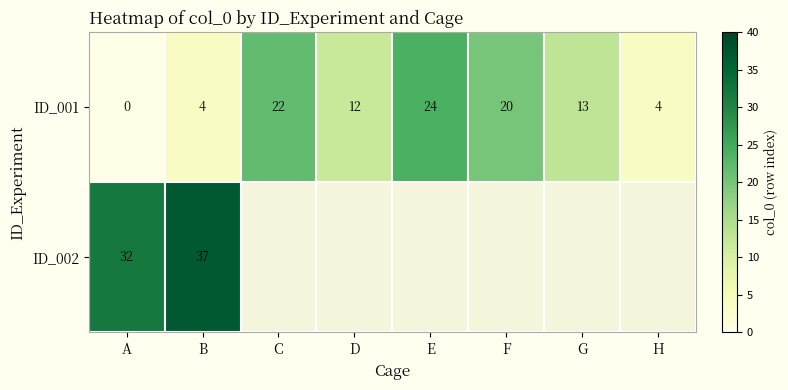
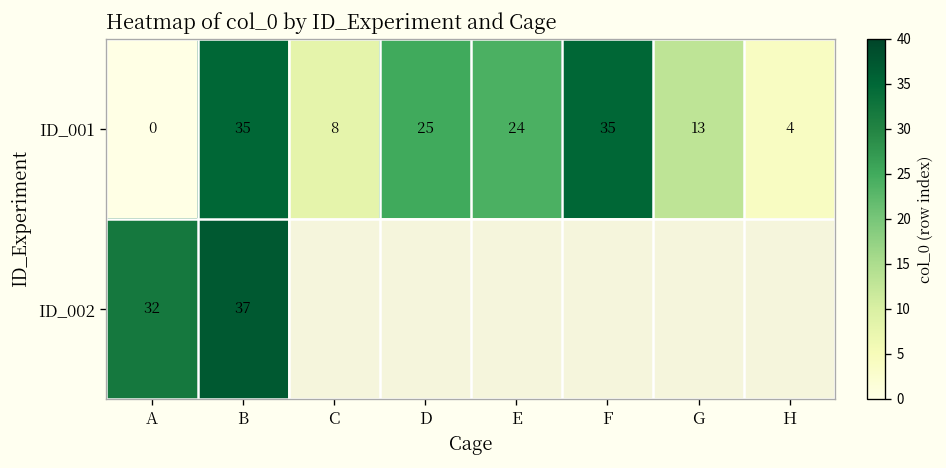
ID_001, B: 4 -> 35
ID_001, C: 22 -> 8
ID_001, D: 12 -> 25
ID_001, F: 20 -> 35
